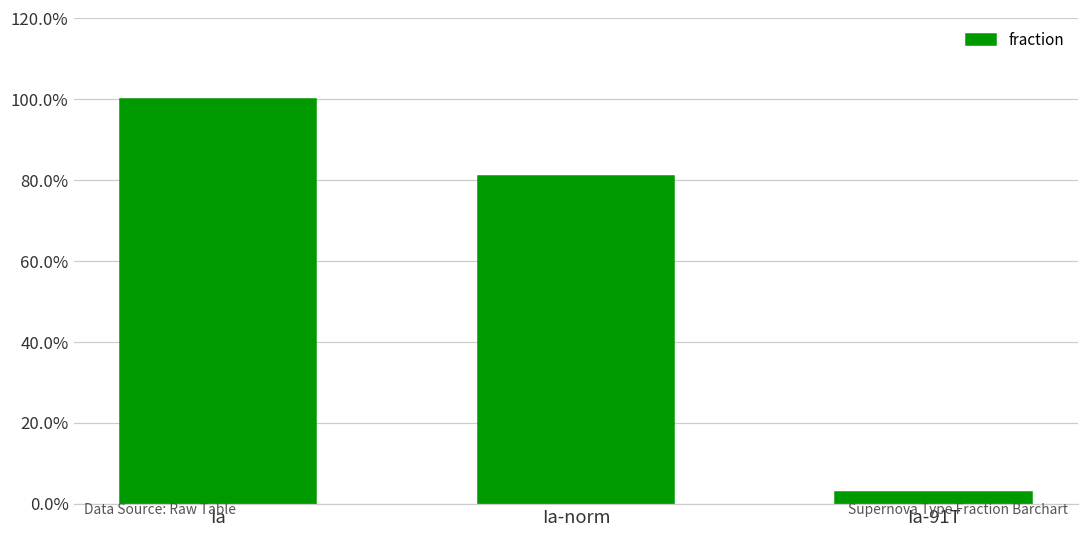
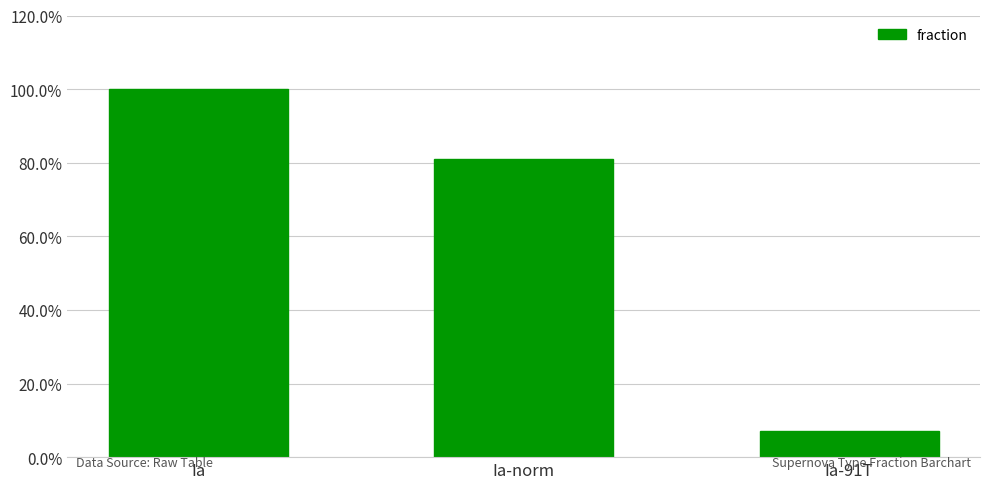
Ia-91T: 3% -> 7%
